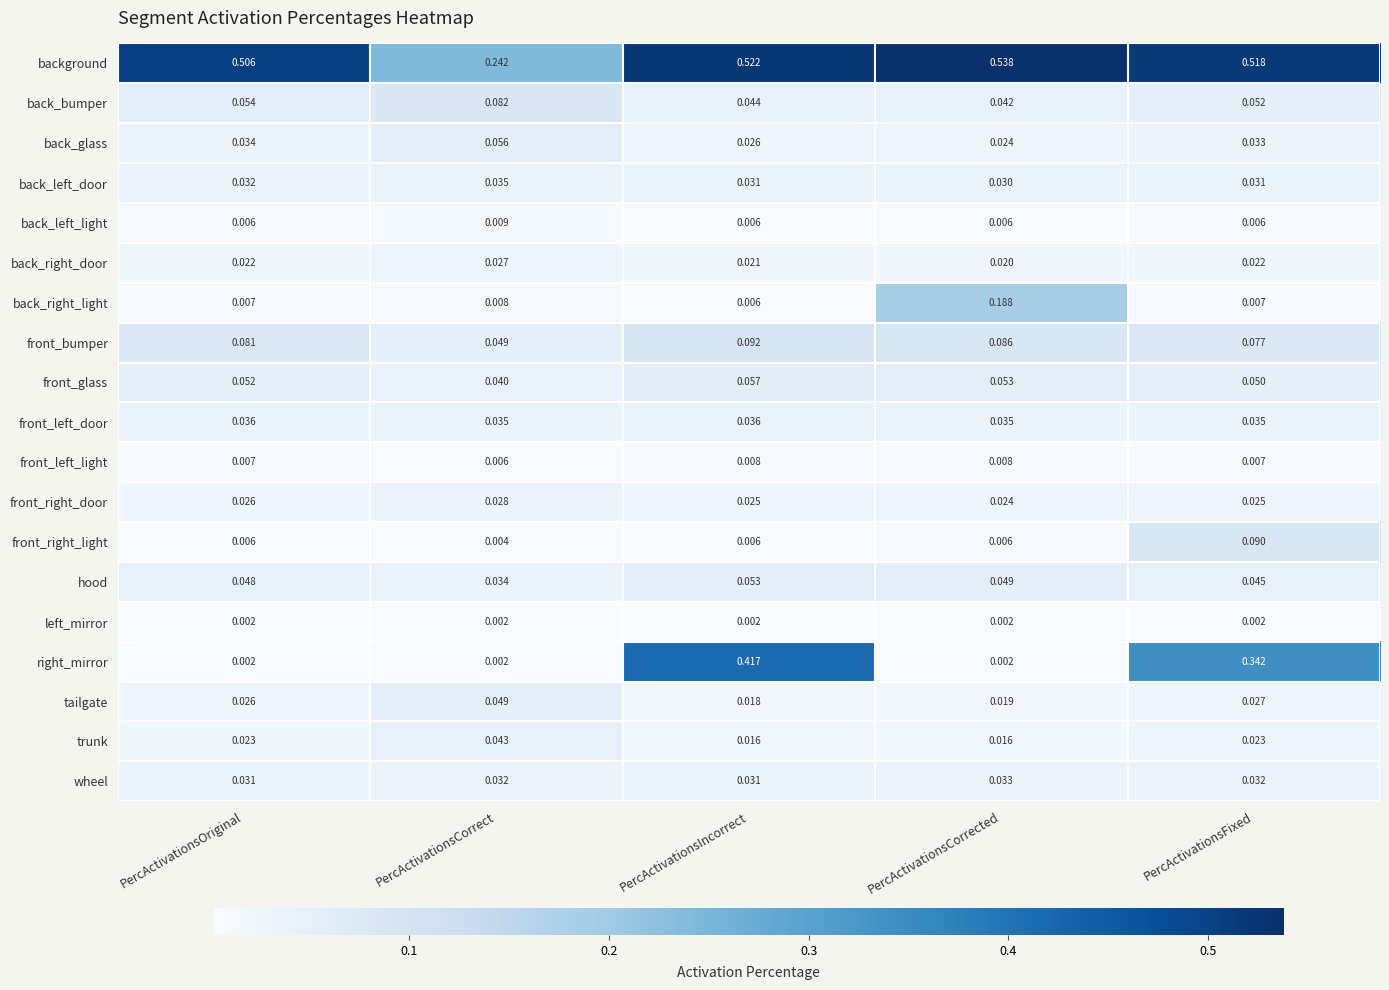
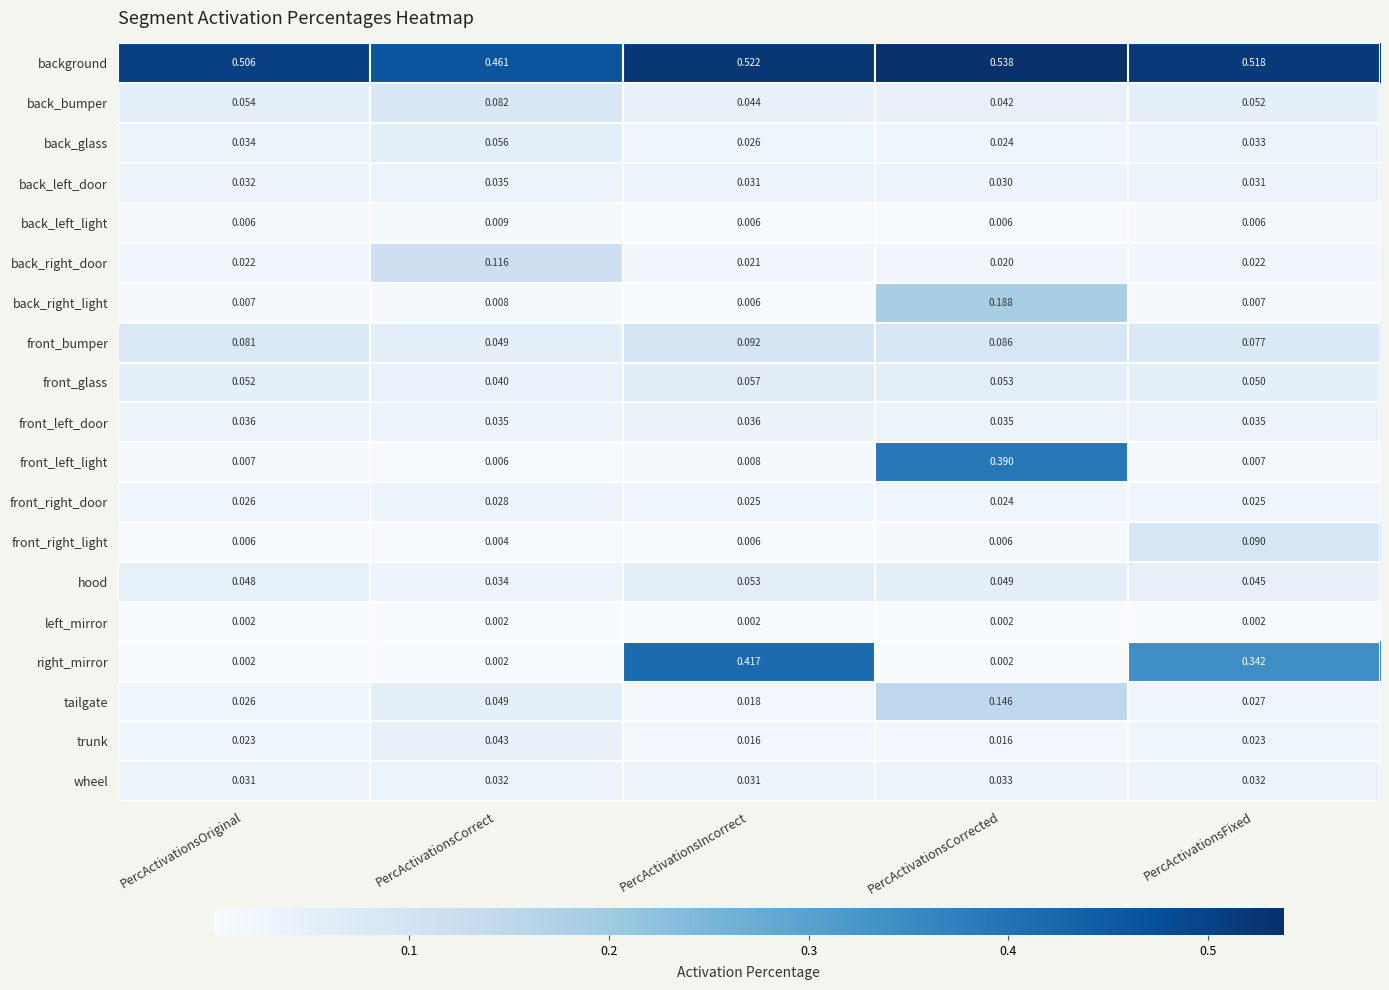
background, PercActivationsCorrect: 0.242 -> 0.461
back_right_door, PercActivationsCorrect: 0.027 -> 0.116
front_left_light, PercActivationsCorrected: 0.008 -> 0.390
tailgate, PercActivationsCorrected: 0.019 -> 0.146
